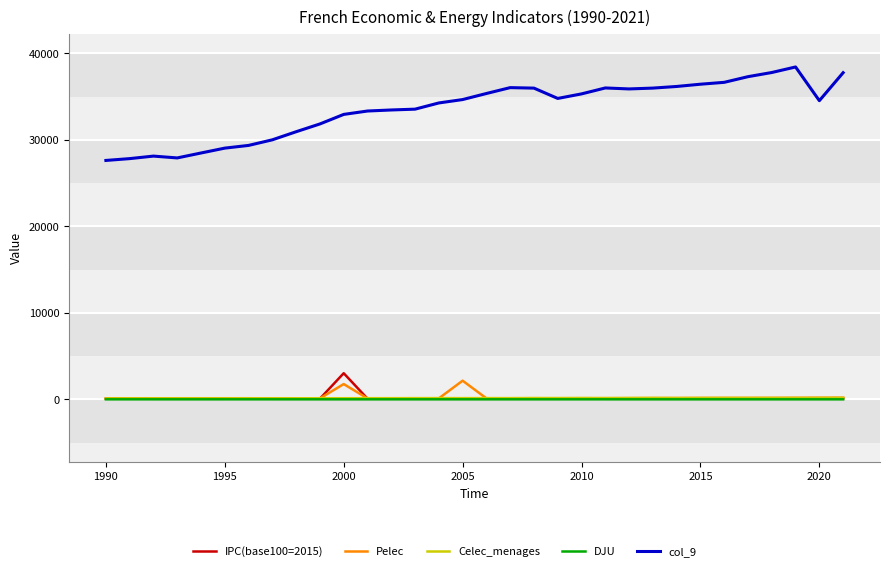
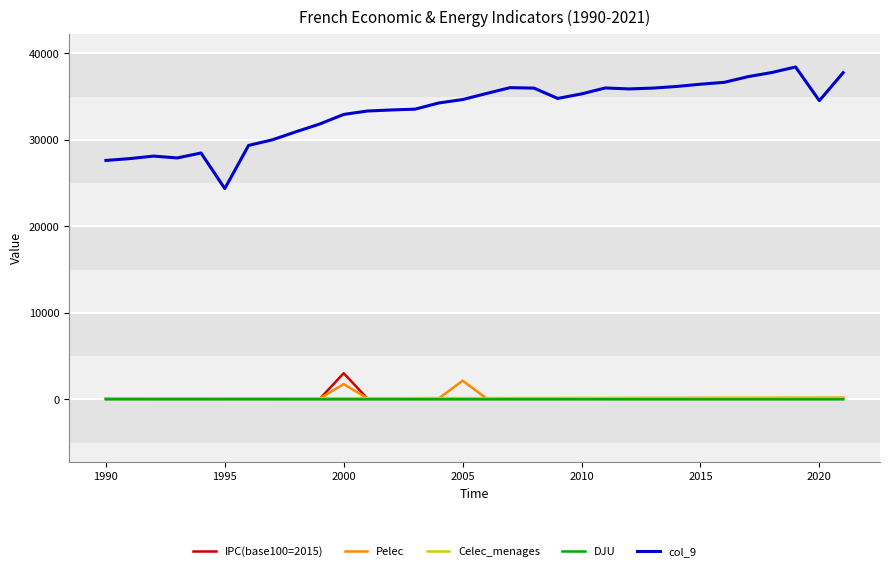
col_9, 1995: 29000 -> 24000
